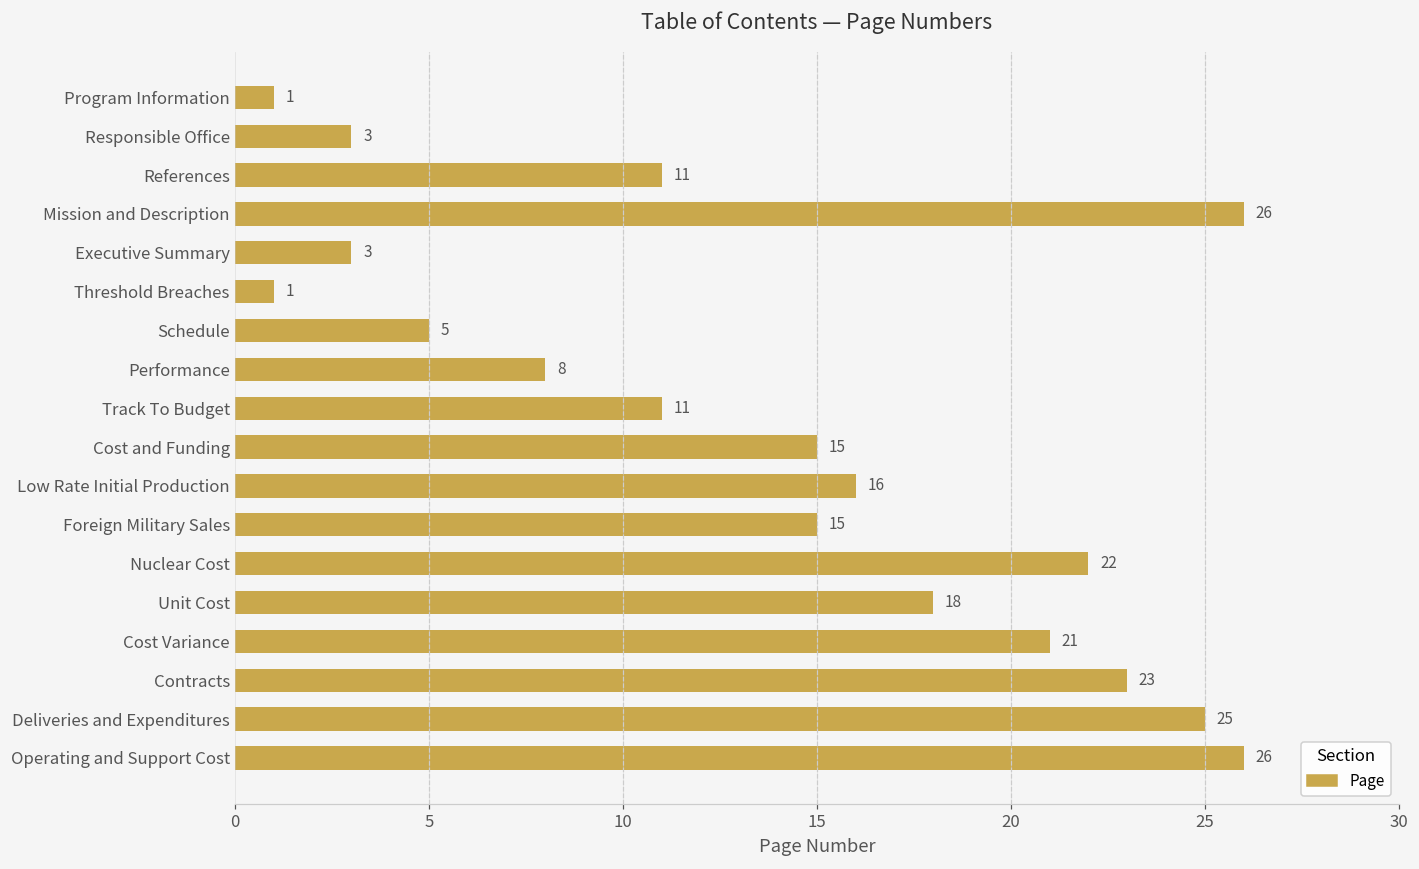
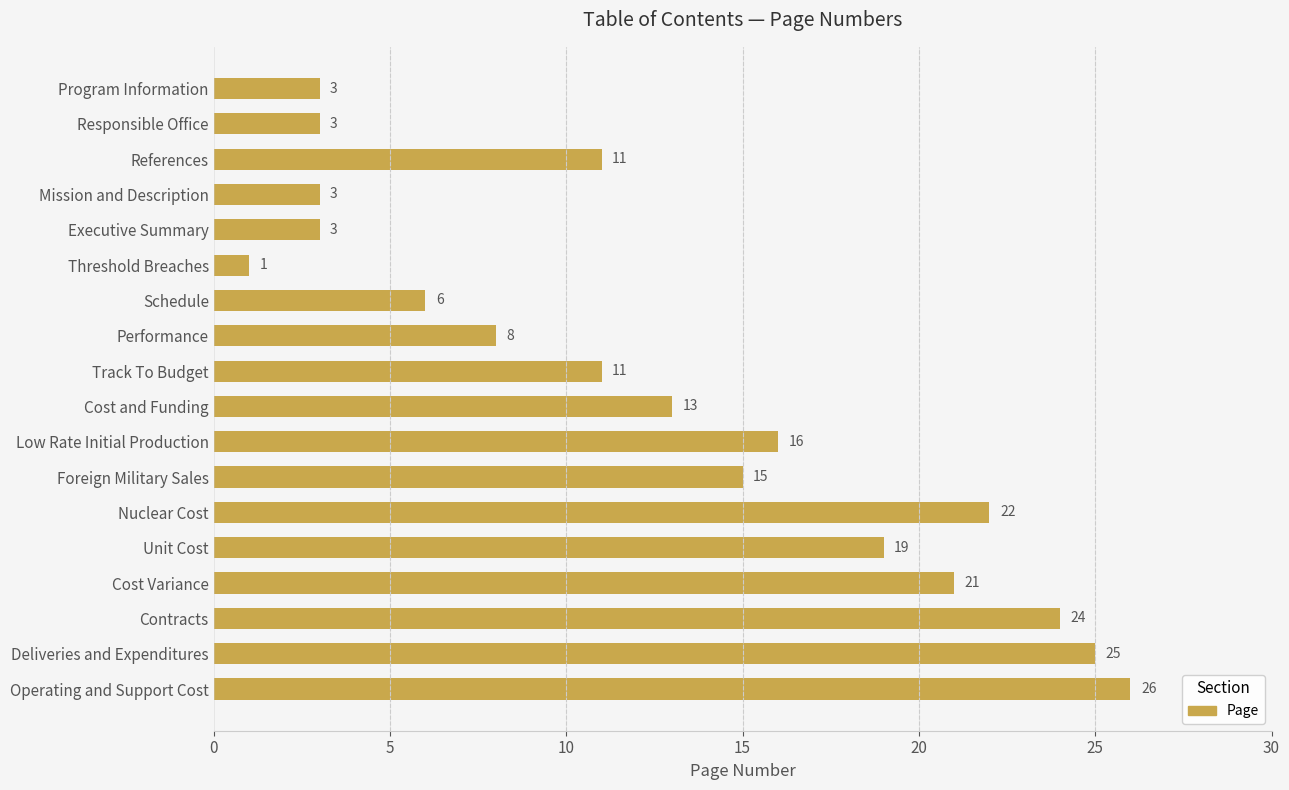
Program Information: 1 -> 3
Mission and Description: 26 -> 3
Schedule: 5 -> 6
Cost and Funding: 15 -> 13
Unit Cost: 18 -> 19
Contracts: 23 -> 24
